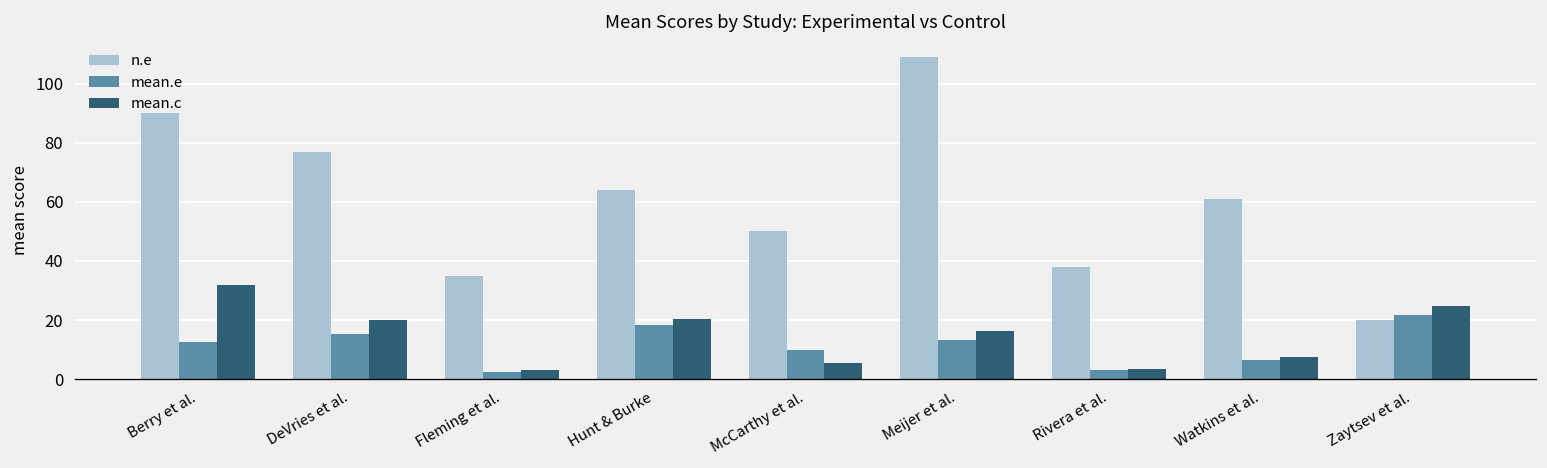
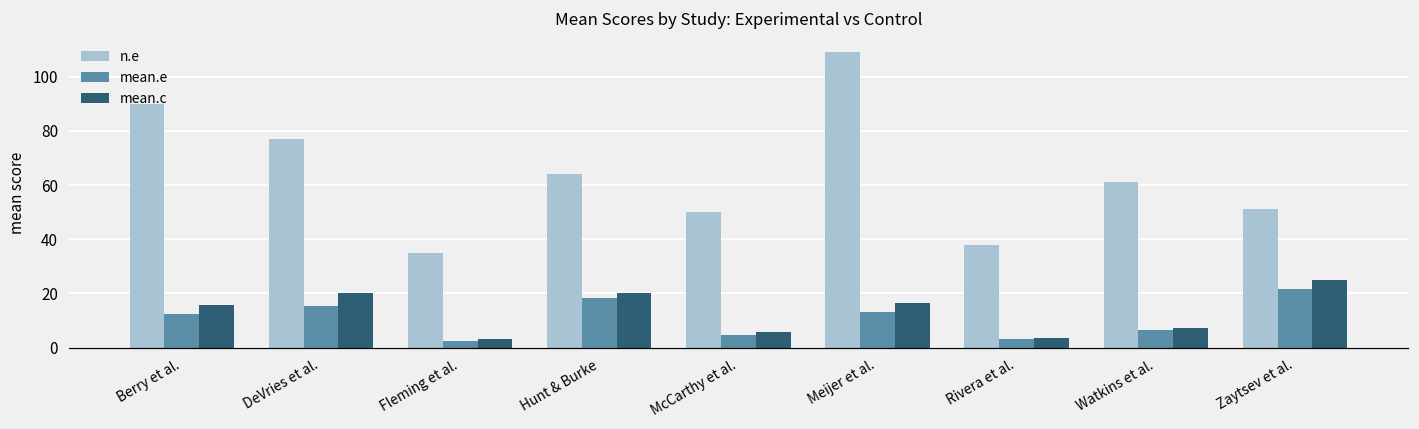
mean.c, Berry et al.: 32 -> 16
mean.e, McCarthy et al.: 10 -> 5
n.e, Zaytsev et al.: 20 -> 51
